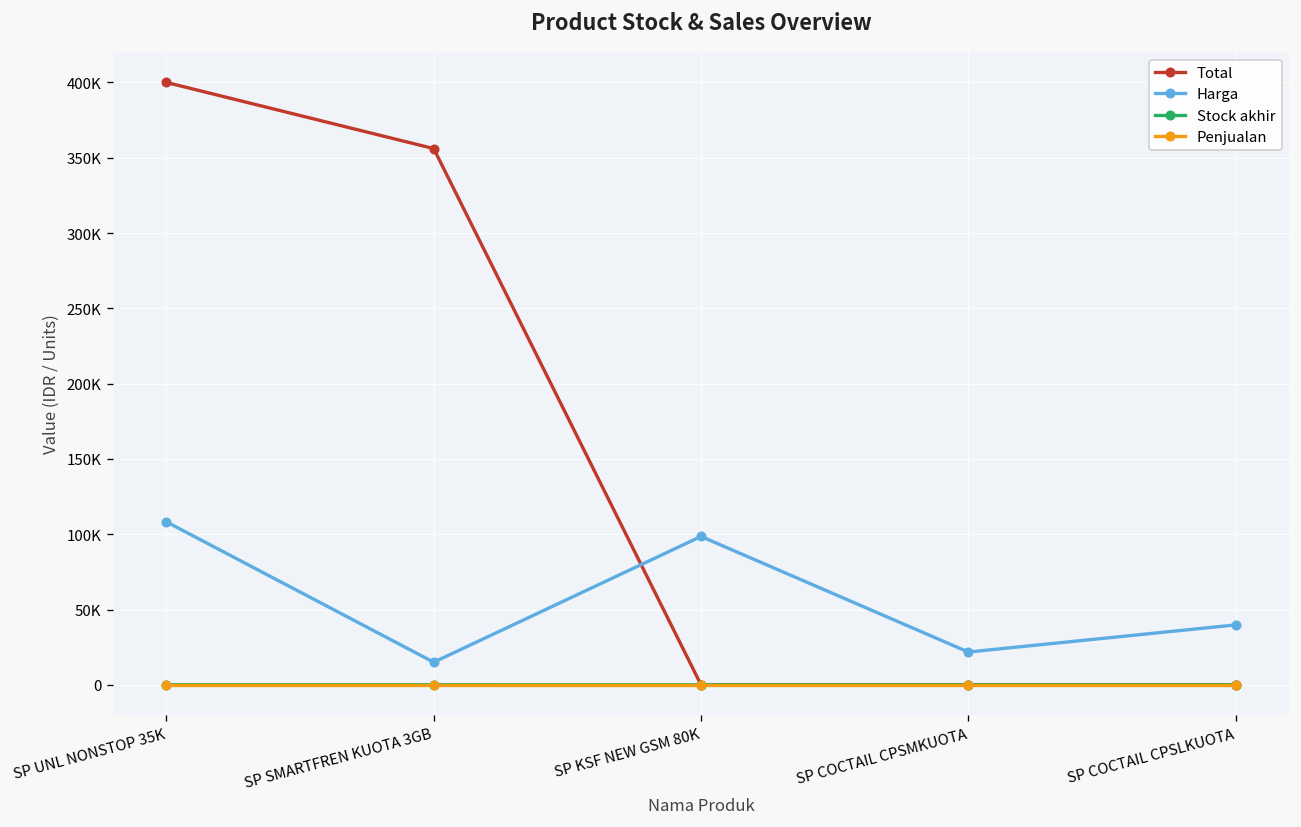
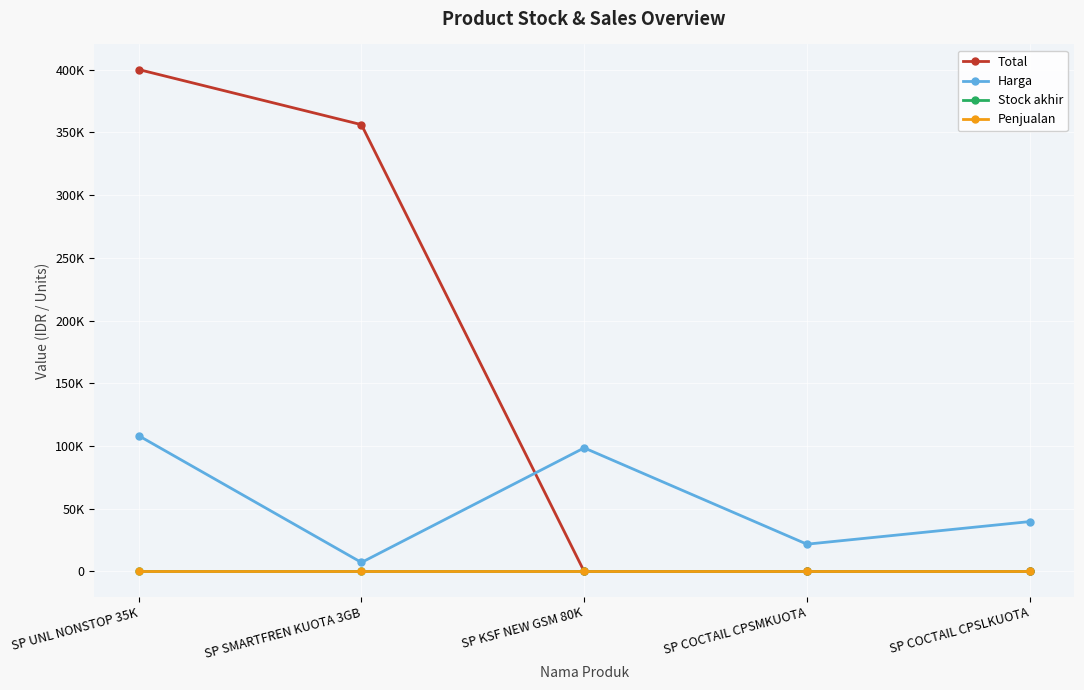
Harga, SP SMARTFREN KUOTA 3GB: 15000 -> 7000
